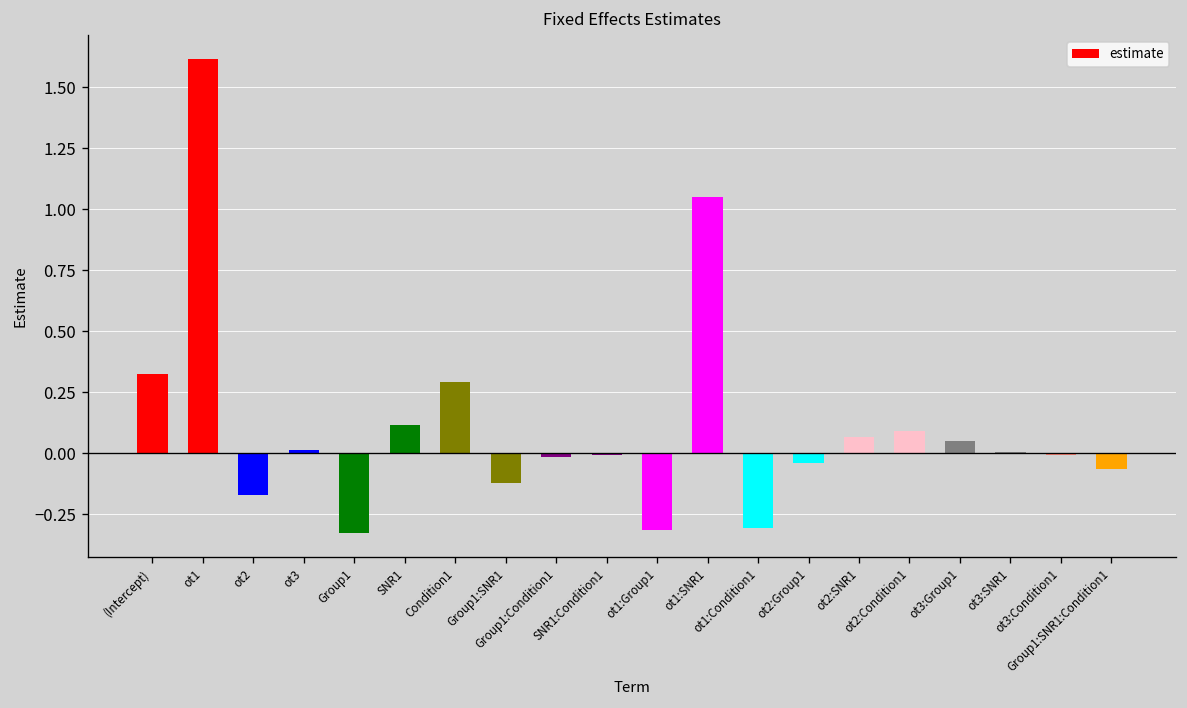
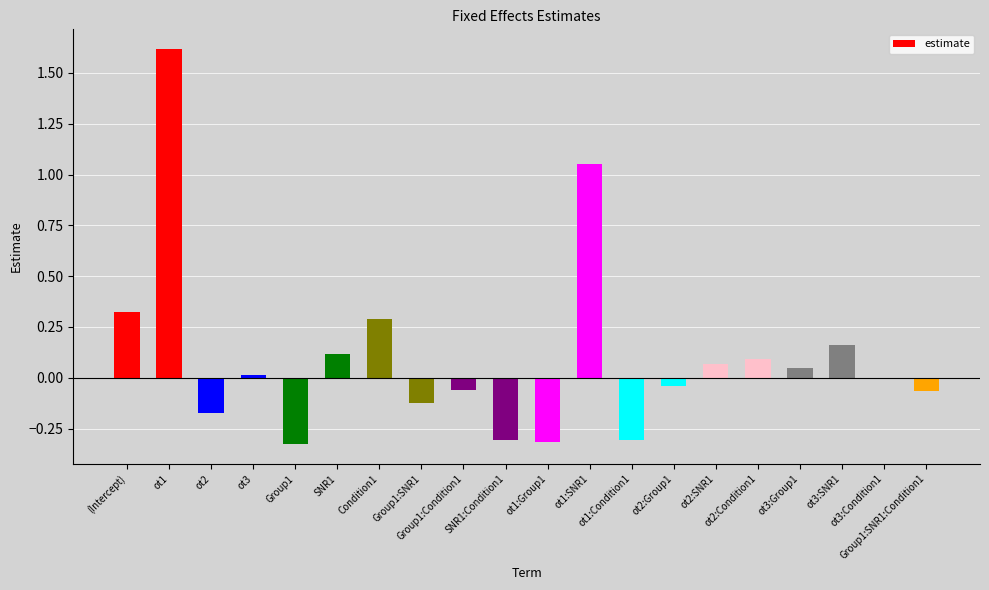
Group1:Condition1: -0.02 -> -0.06
SNR1:Condition1: -0.01 -> -0.31
ot3:SNR1: 0.00 -> 0.16
